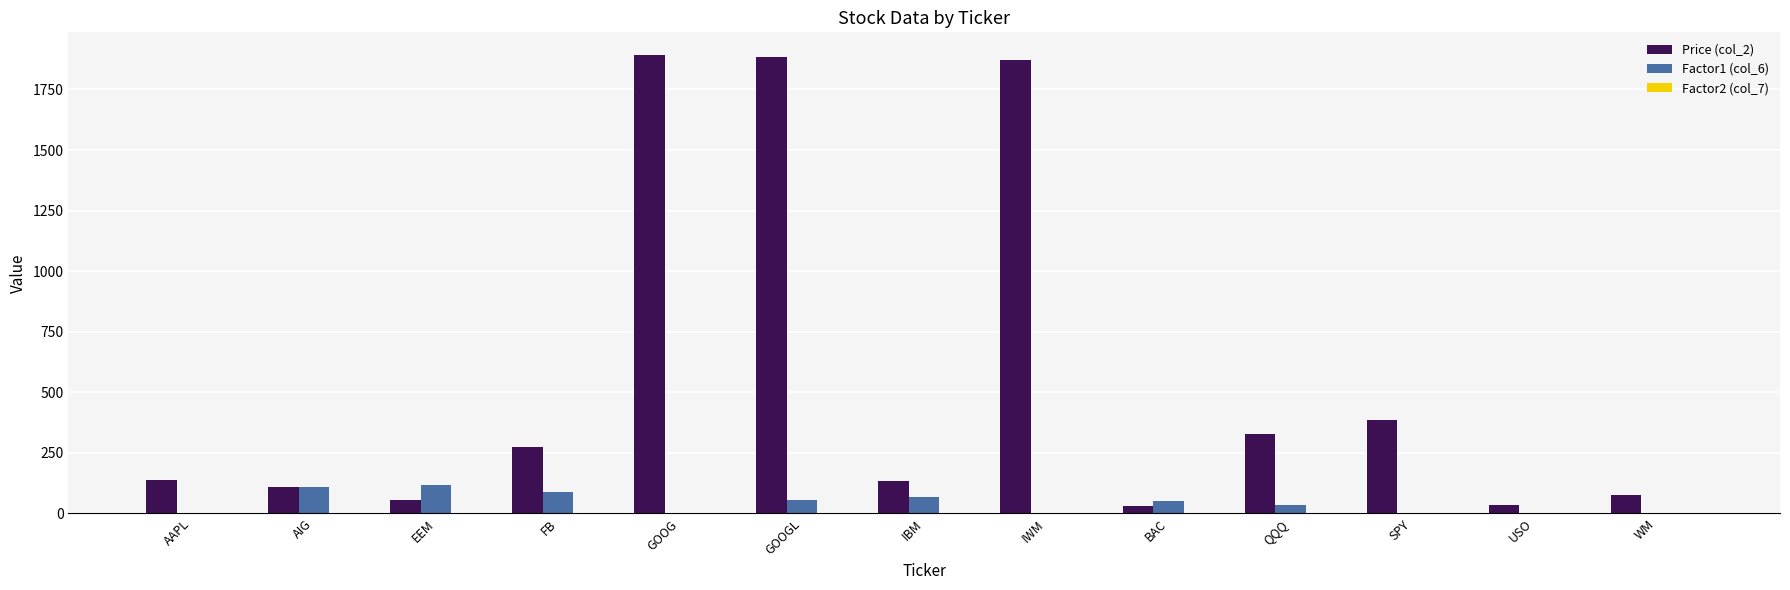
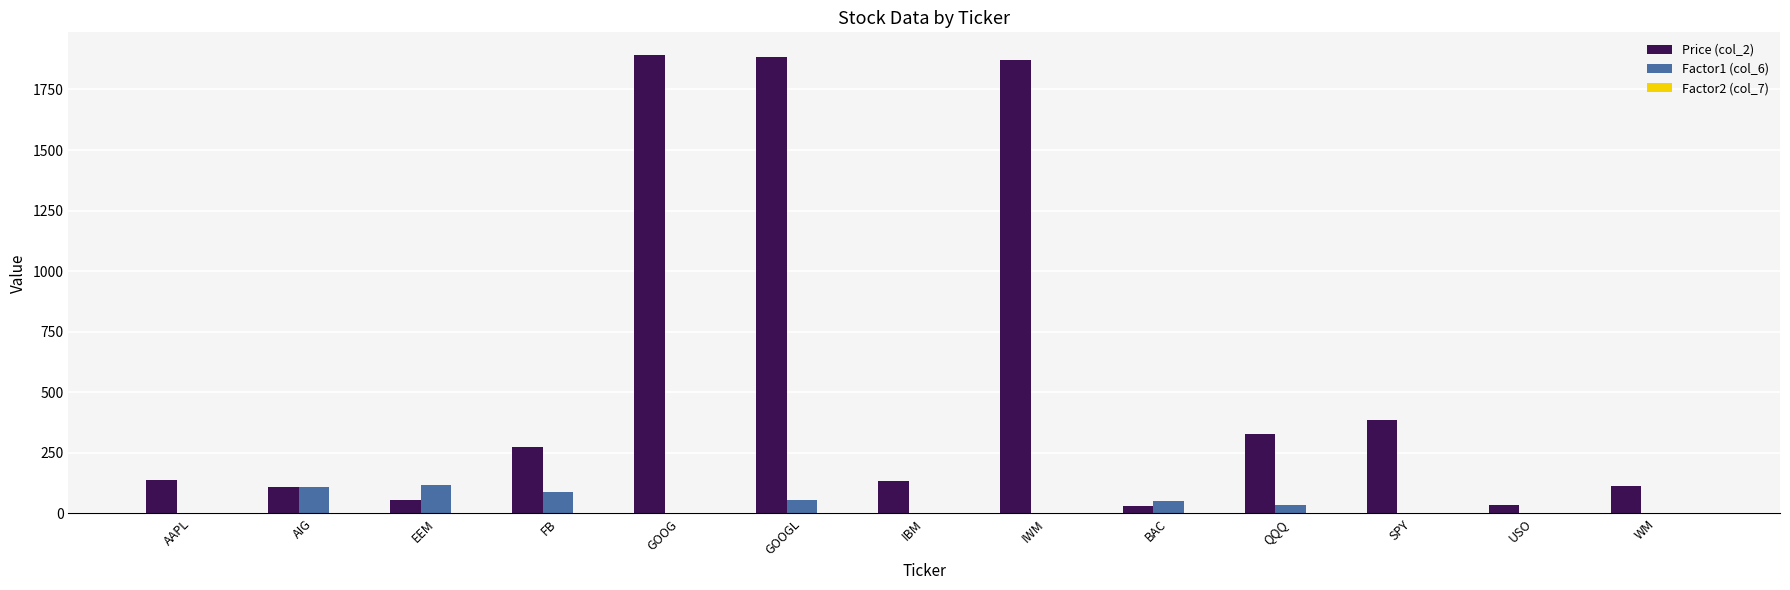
Factor1 (col_6), IBM: 70 -> 0
Price (col_2), WM: 80 -> 110
